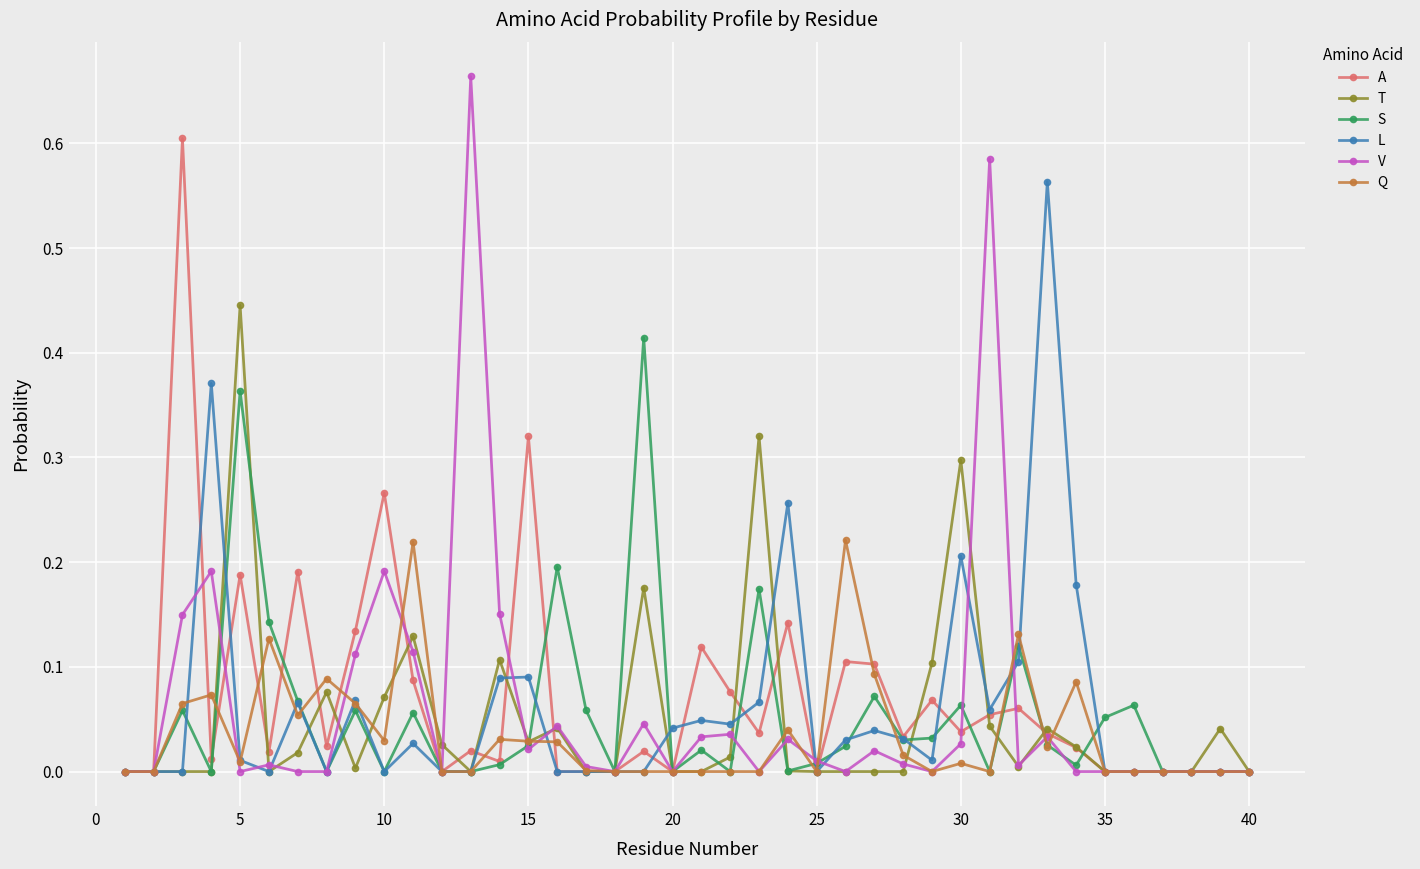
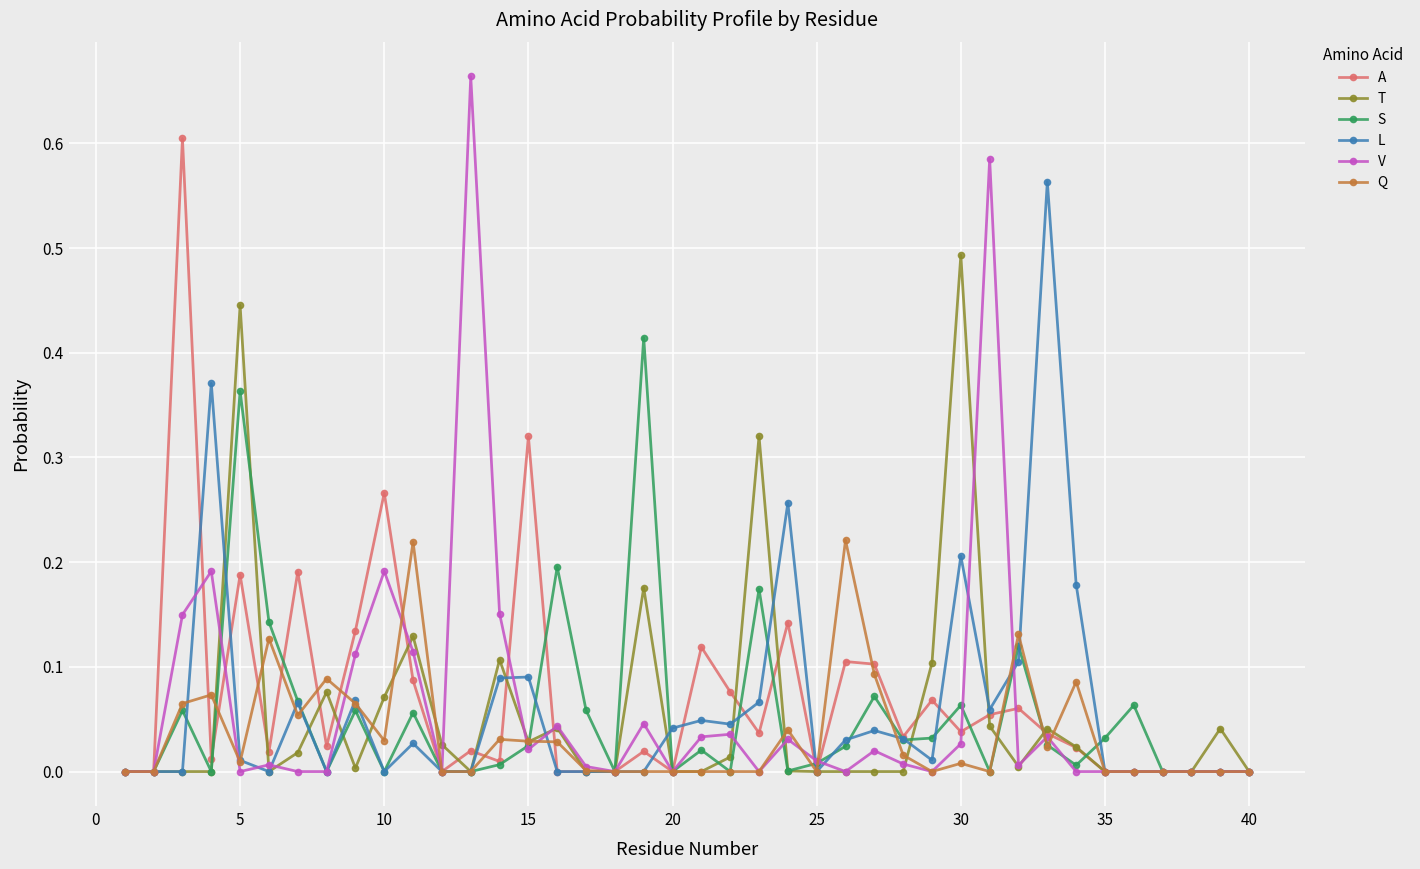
T, 30: 0.30 -> 0.49
S, 35: 0.05 -> 0.03
